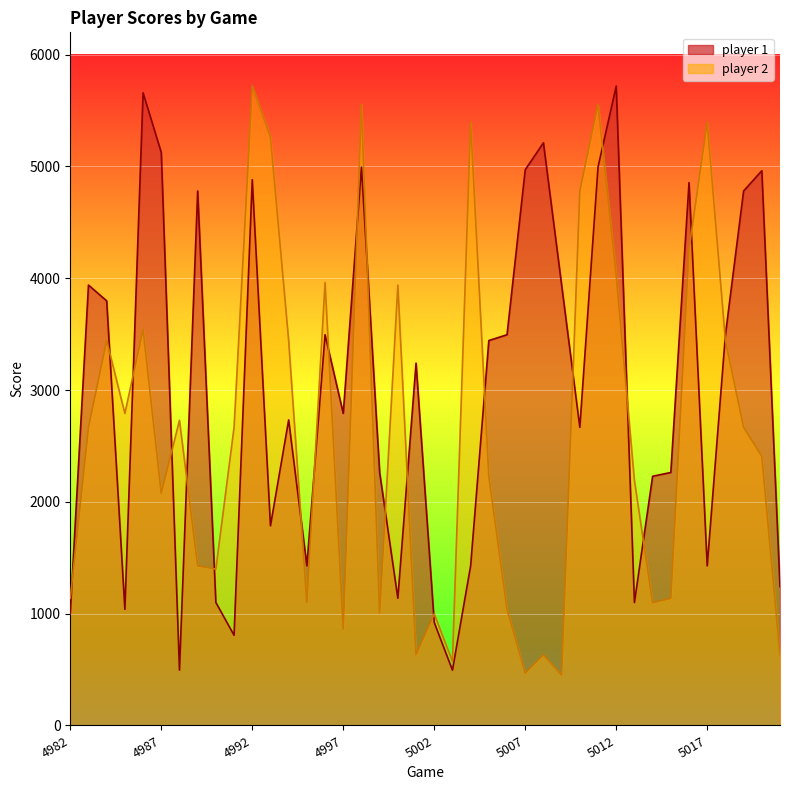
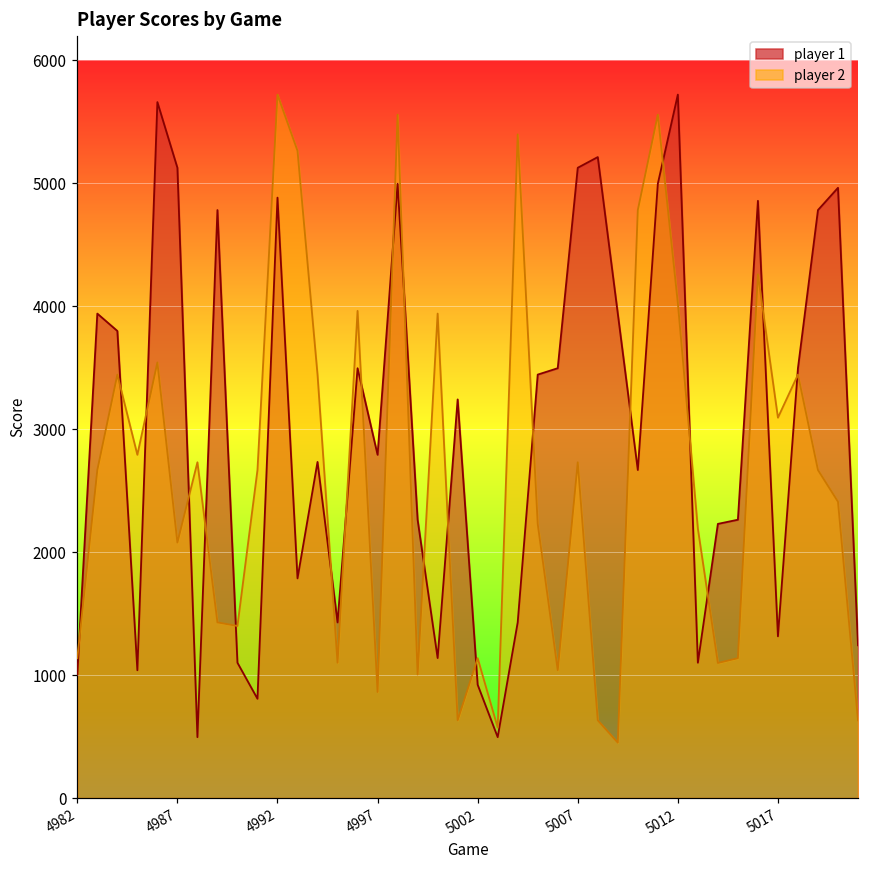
player 2, 5002: 1000 -> 1140
player 1, 5007: 4970 -> 5130
player 2, 5007: 470 -> 2730
player 1, 5017: 1430 -> 1320
player 2, 5017: 5400 -> 3090
